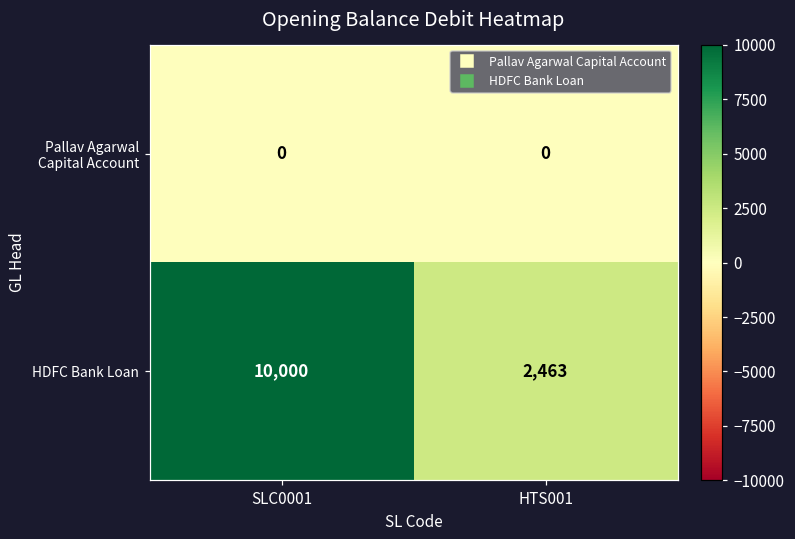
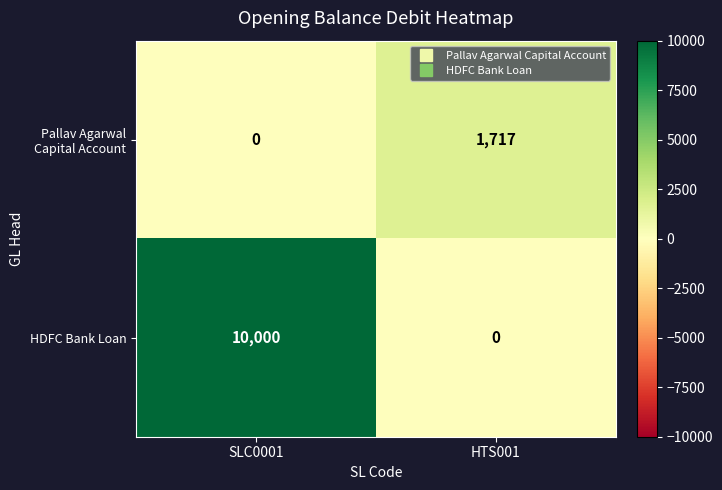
Pallav Agarwal Capital Account, HTS001: 0 -> 1,717
HDFC Bank Loan, HTS001: 2,463 -> 0
